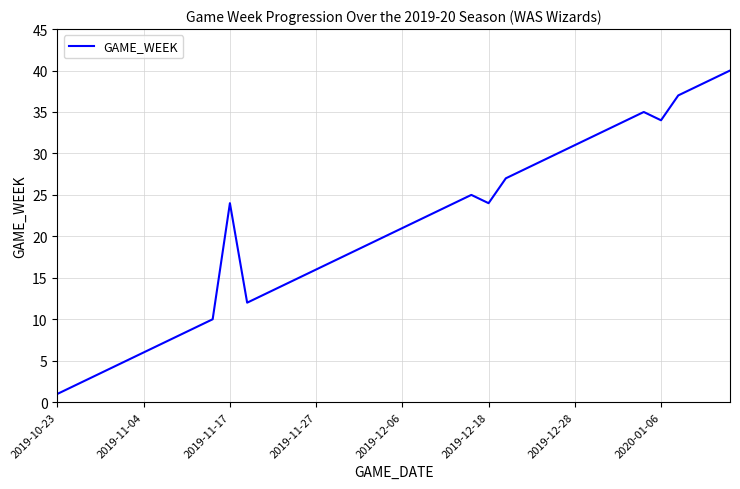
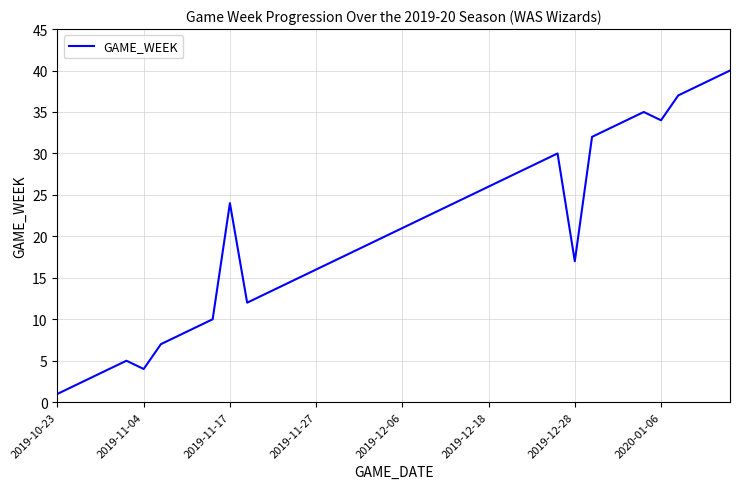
2019-11-04: 6 -> 4
2019-12-18: 24 -> 26
2019-12-28: 31 -> 17
